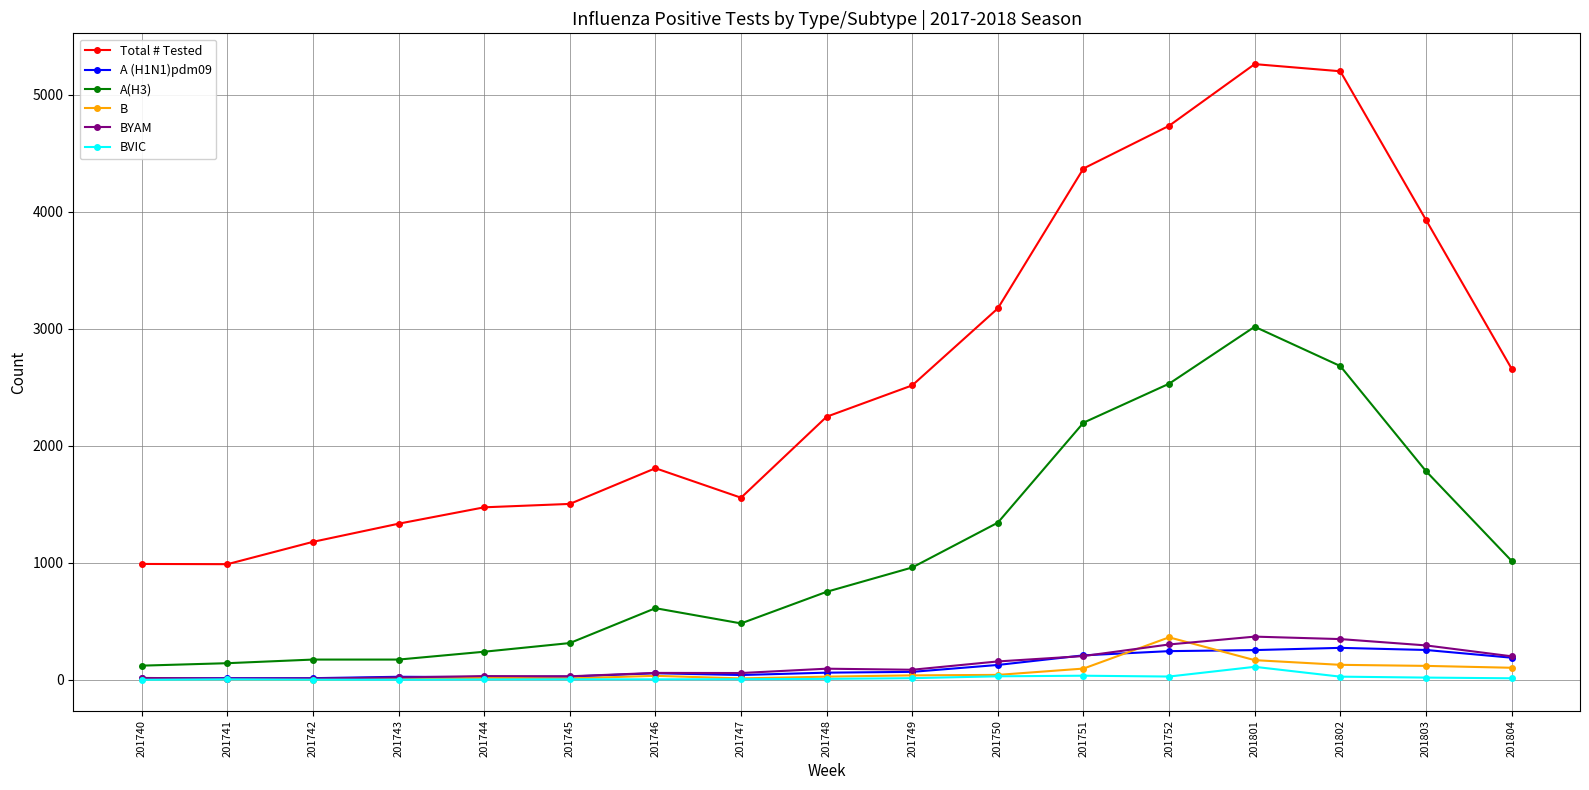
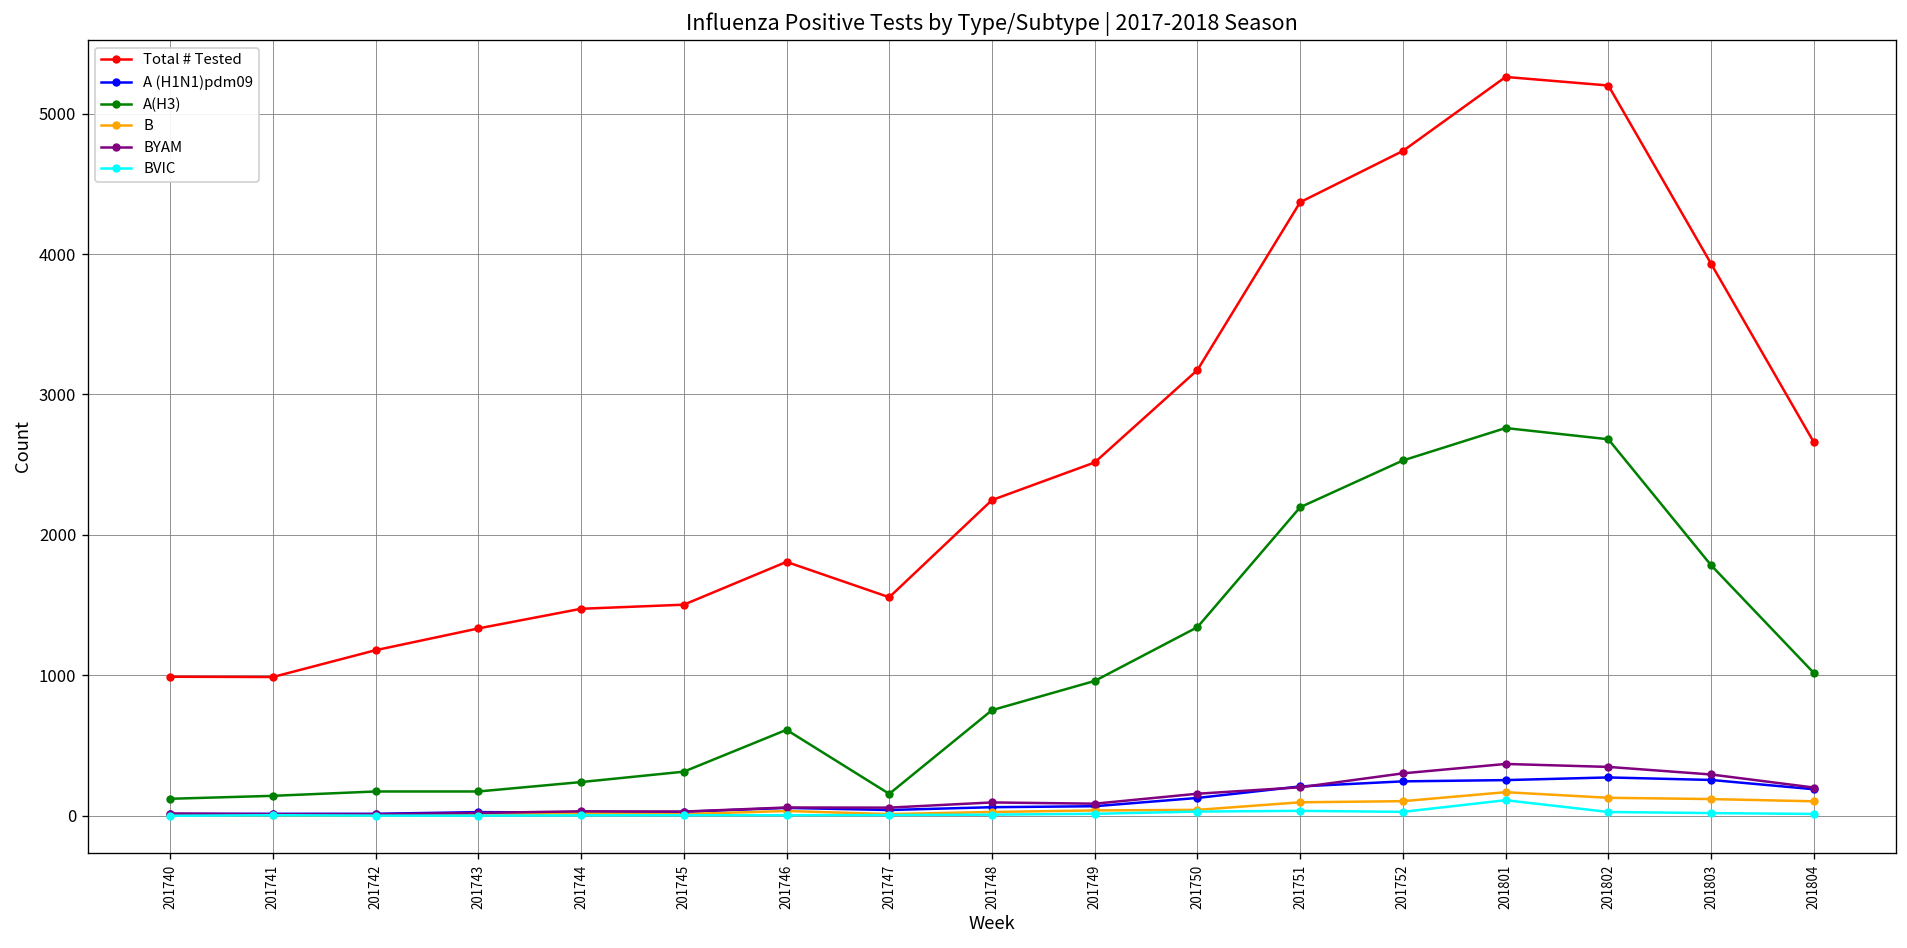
A(H3), 201747: 480 -> 160
B, 201752: 360 -> 100
A(H3), 201801: 3020 -> 2760
